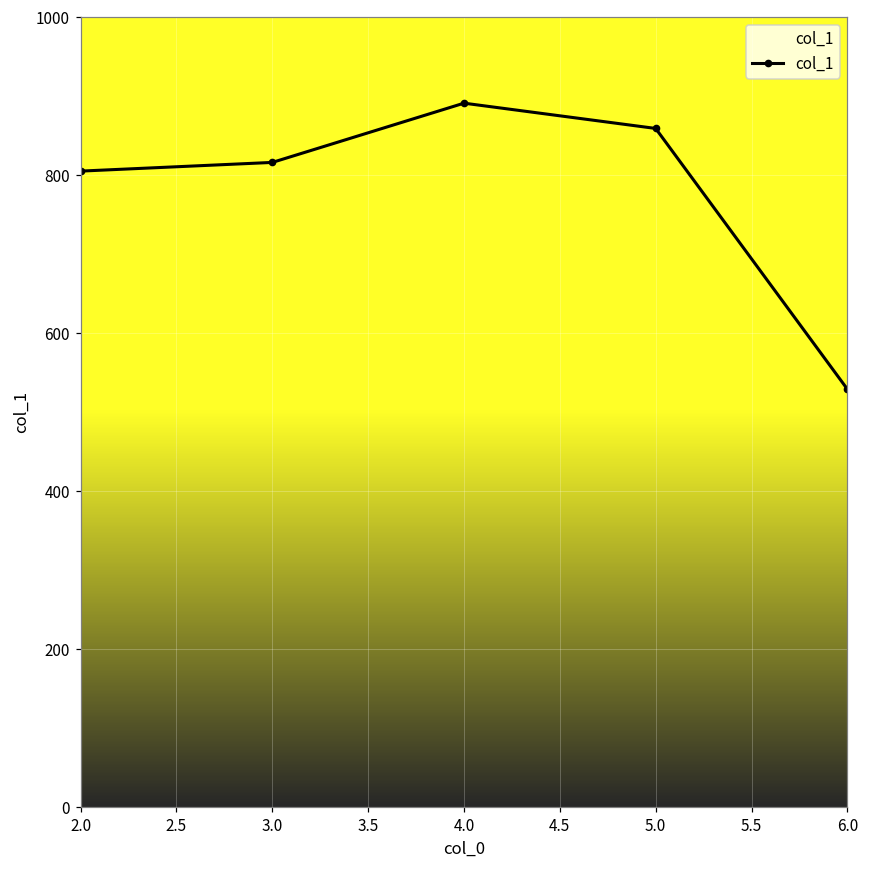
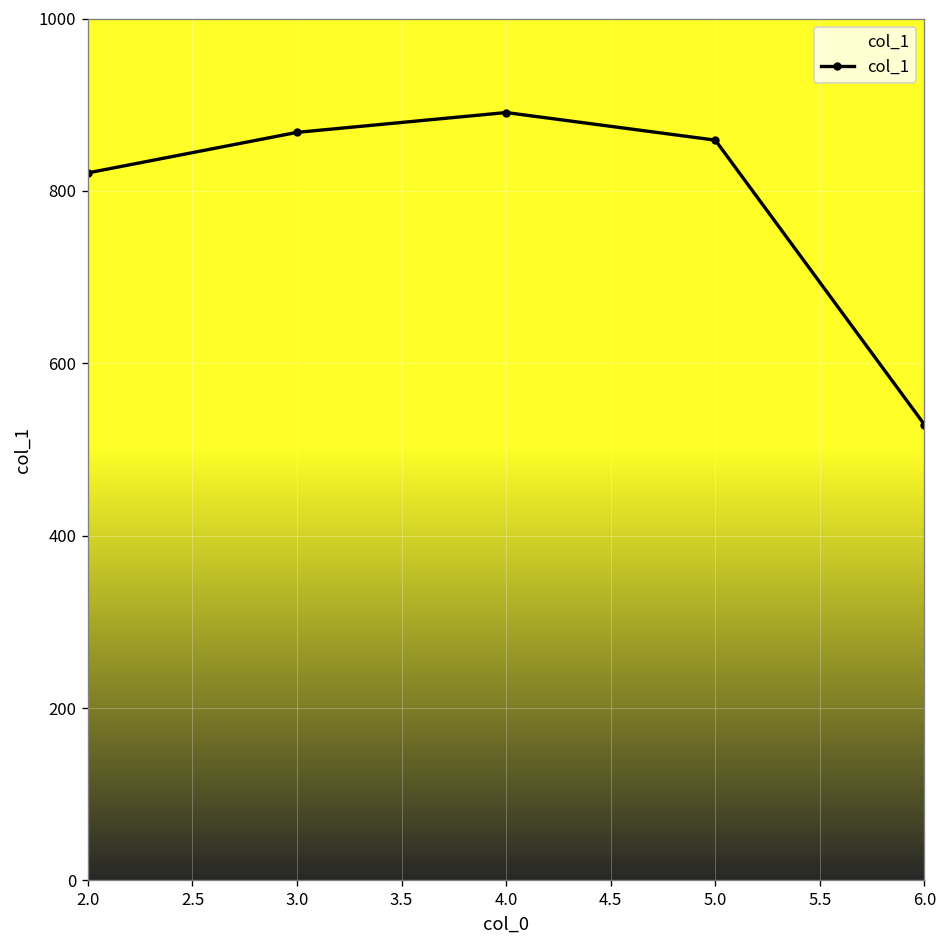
2.0: 810 -> 820
3.0: 820 -> 870
